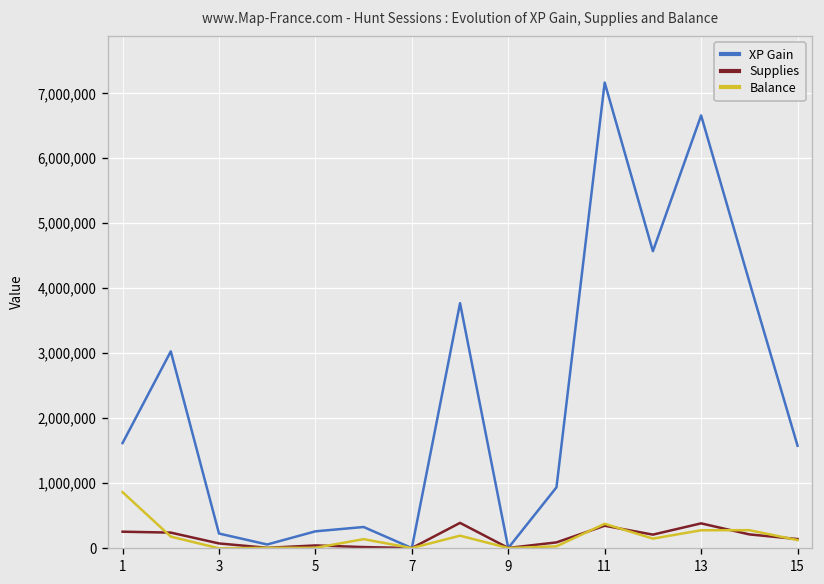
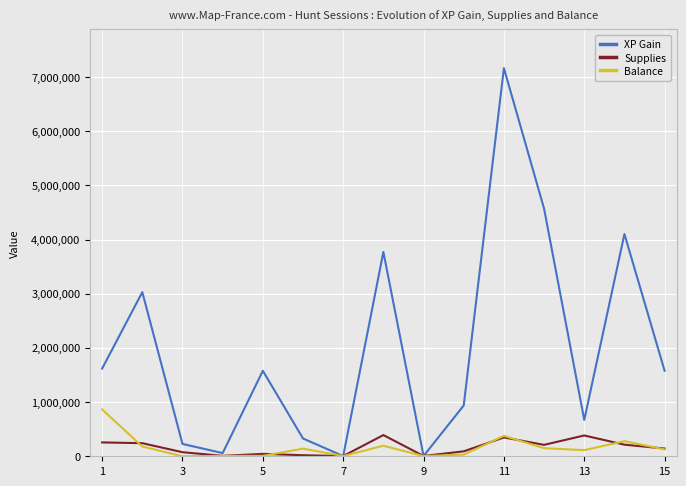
XP Gain, 5: 300,000 -> 1,600,000
XP Gain, 13: 6,700,000 -> 700,000
Balance, 13: 300,000 -> 100,000
